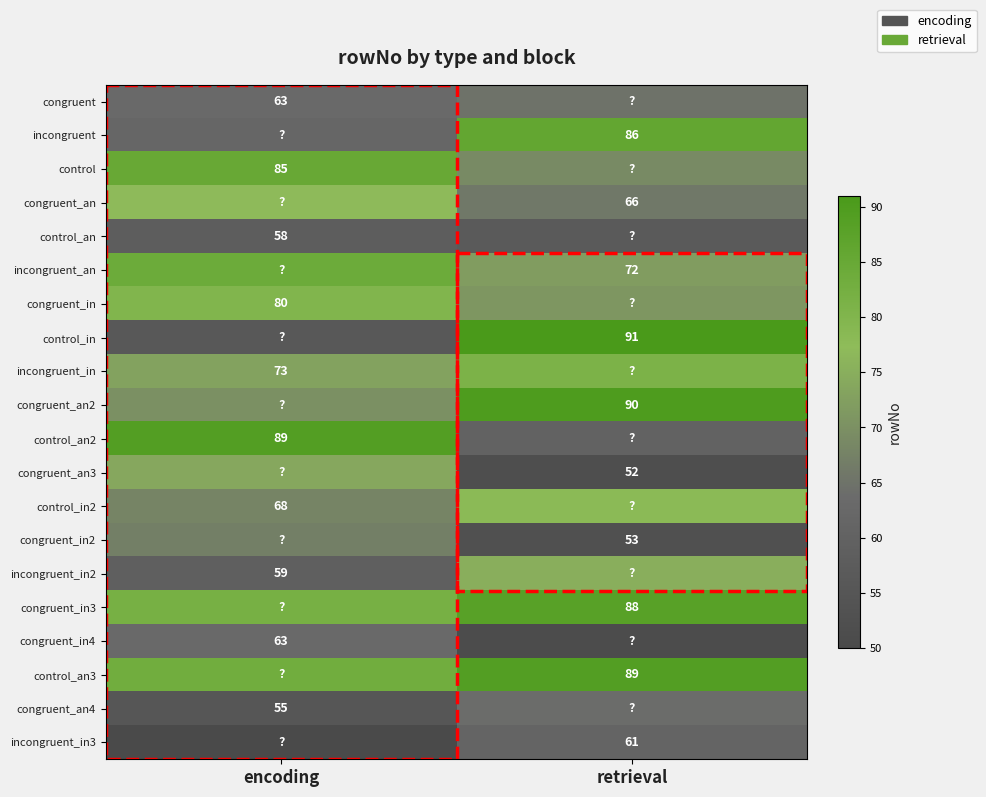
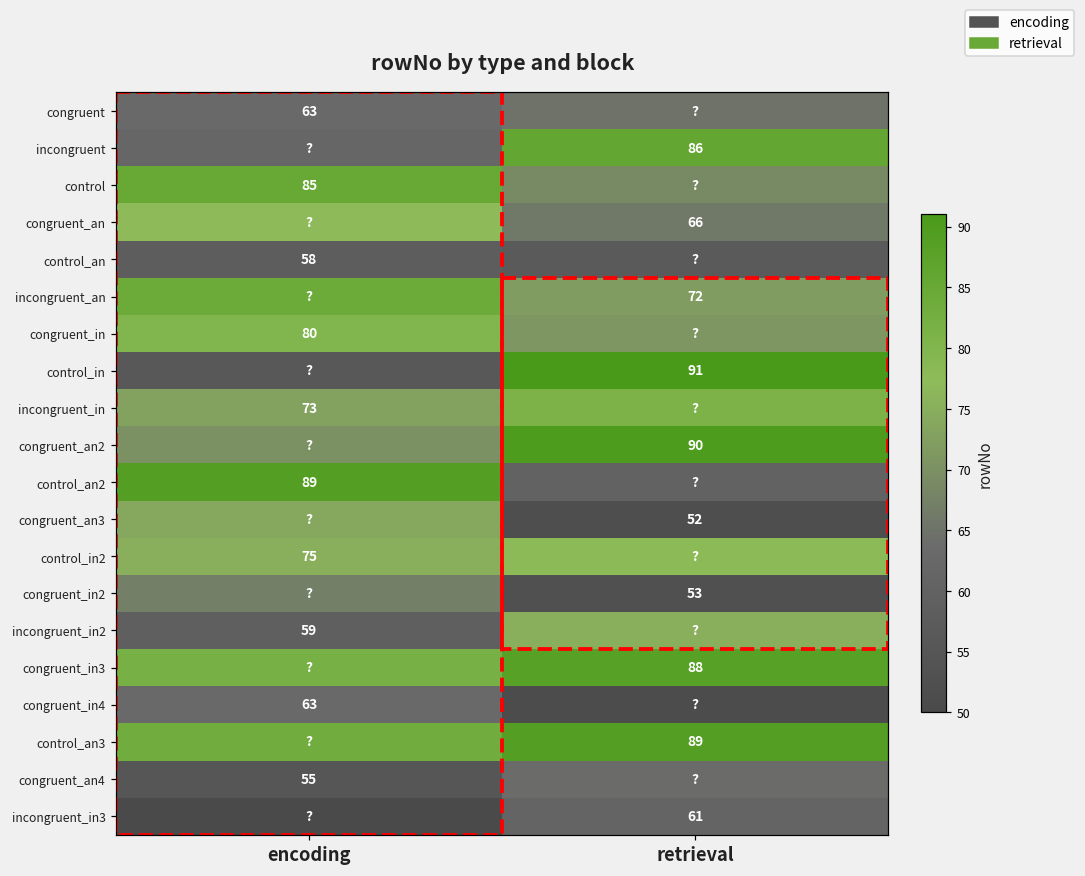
control_in2, encoding: 68 -> 75
